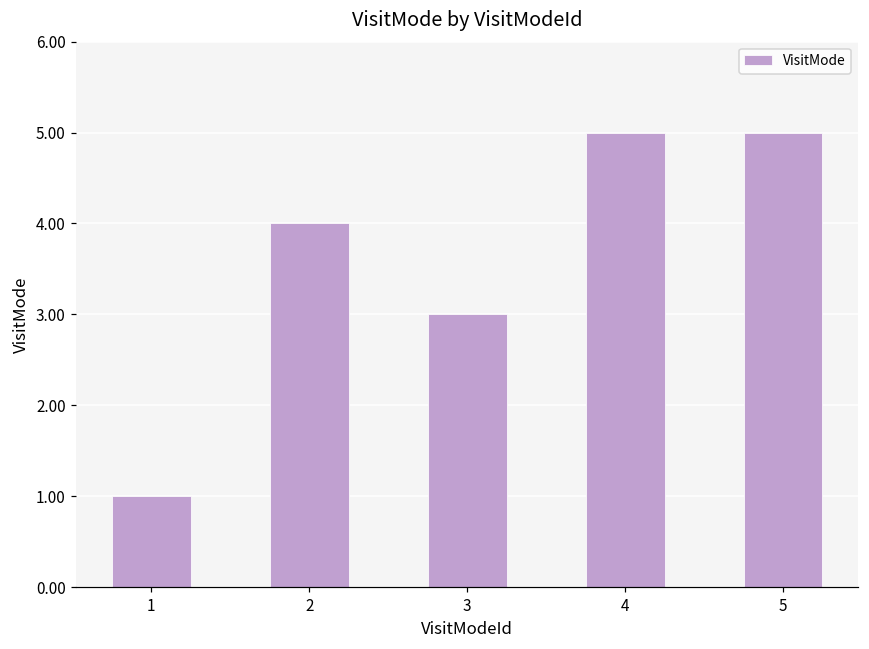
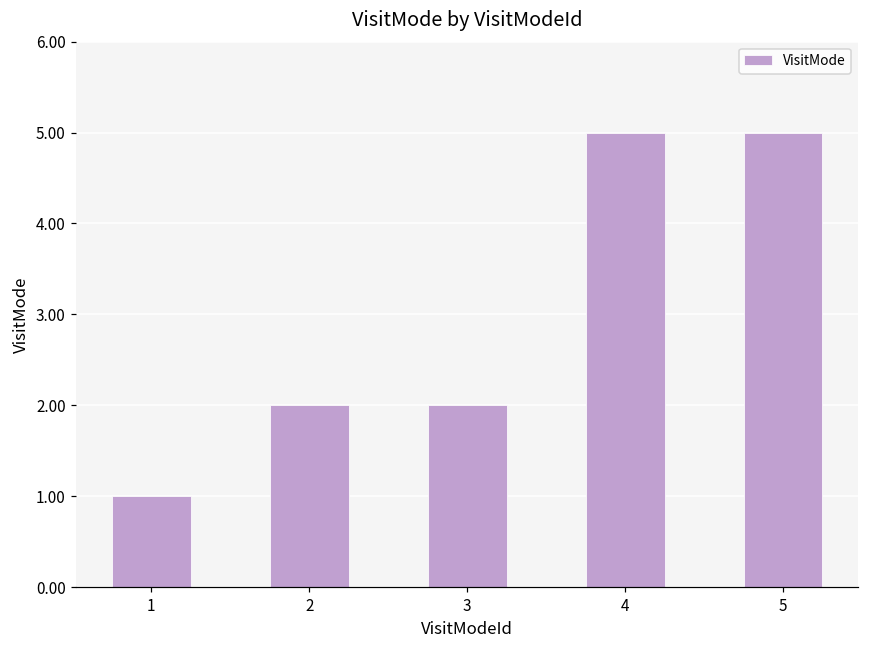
2: 4 -> 2
3: 3 -> 2
